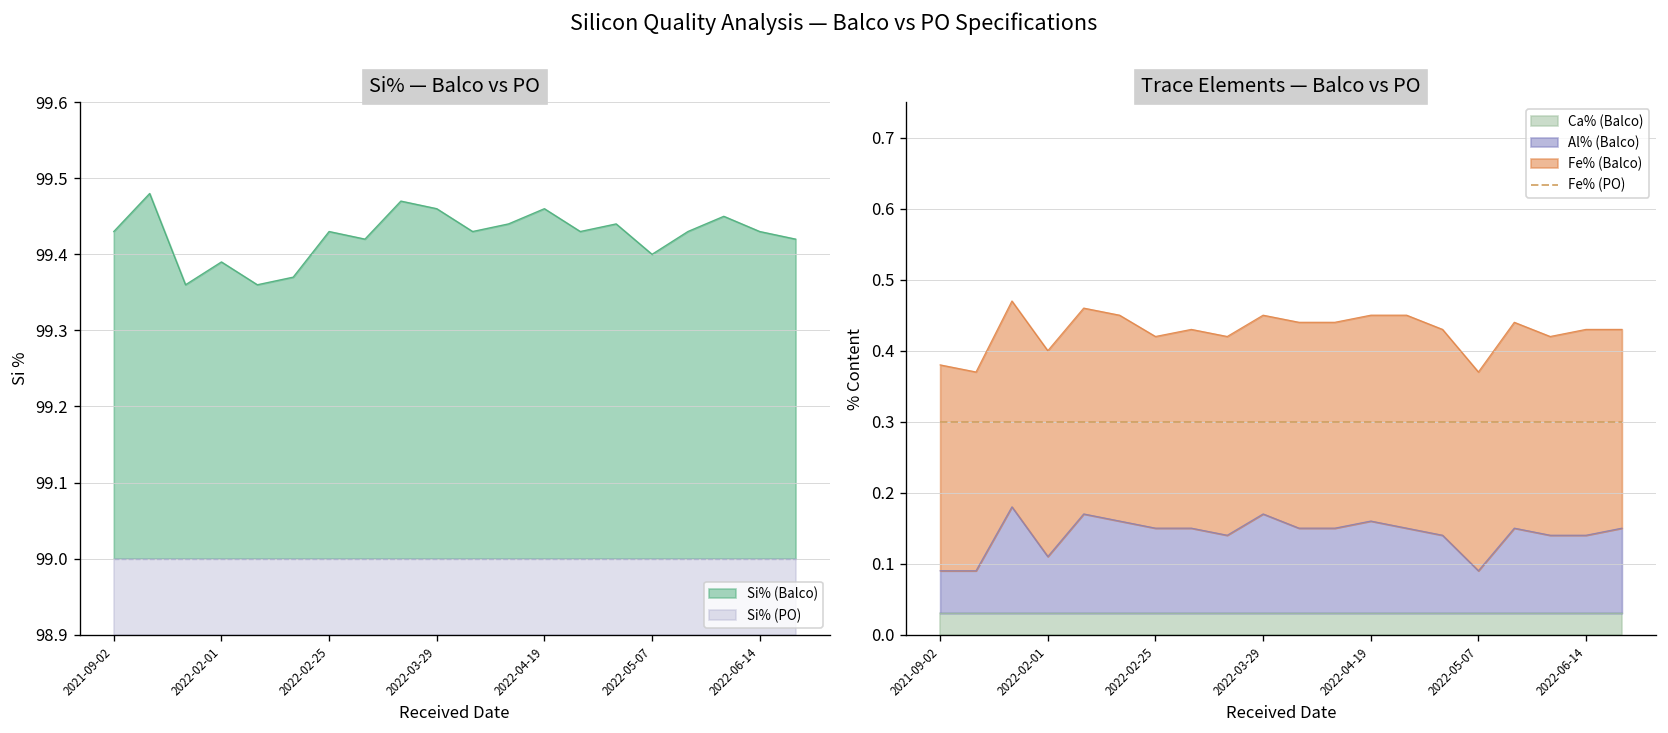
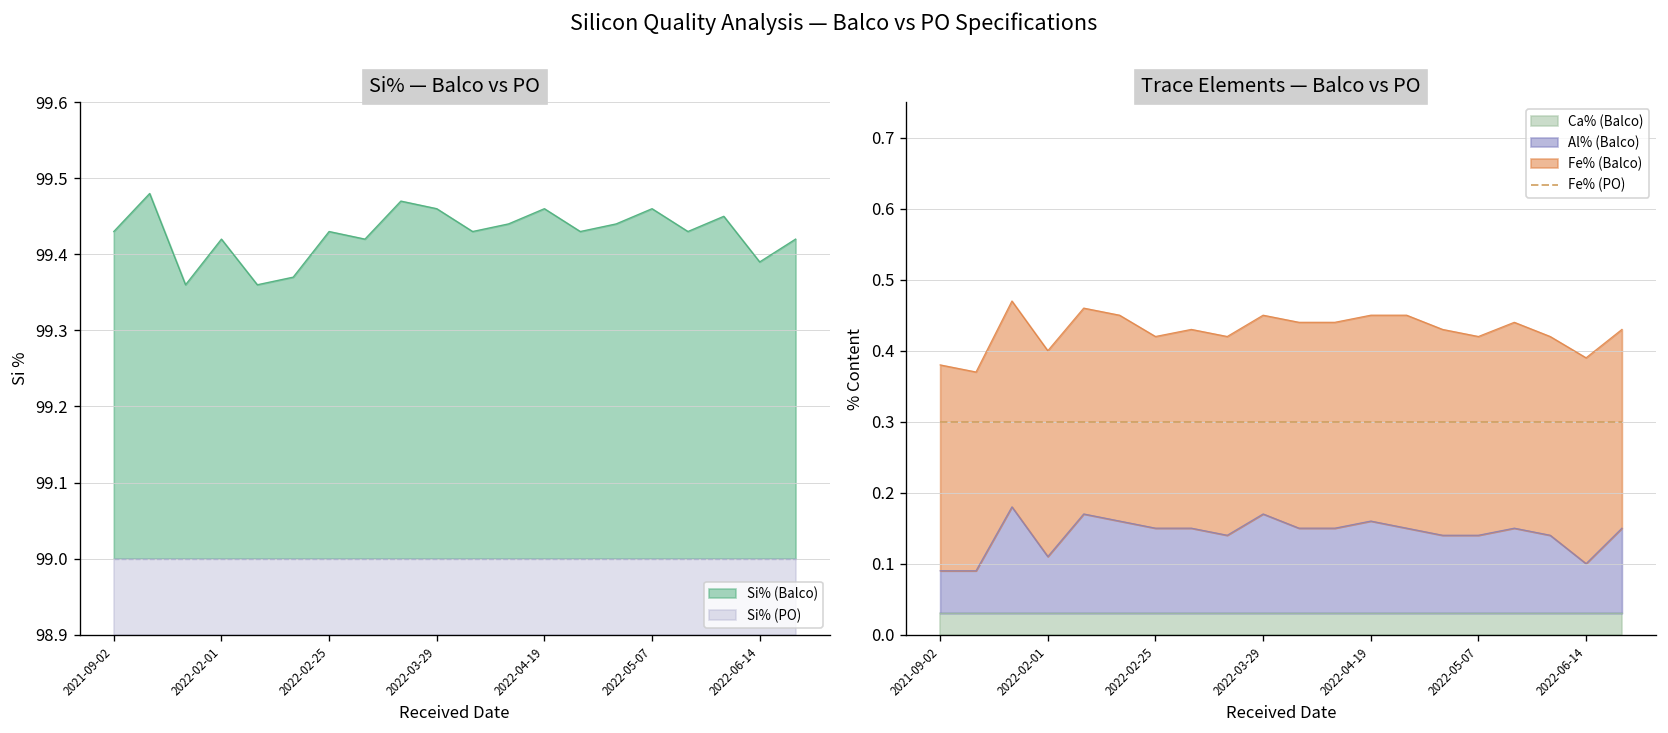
Si% — Balco vs PO, Si% (Balco), 2022-02-01: 99.39 -> 99.42
Si% — Balco vs PO, Si% (Balco), 2022-05-07: 99.40 -> 99.46
Si% — Balco vs PO, Si% (Balco), 2022-06-14: 99.43 -> 99.39
Trace Elements — Balco vs PO, Al% (Balco), 2022-05-07: 0.09 -> 0.14
Trace Elements — Balco vs PO, Al% (Balco), 2022-06-14: 0.14 -> 0.10
